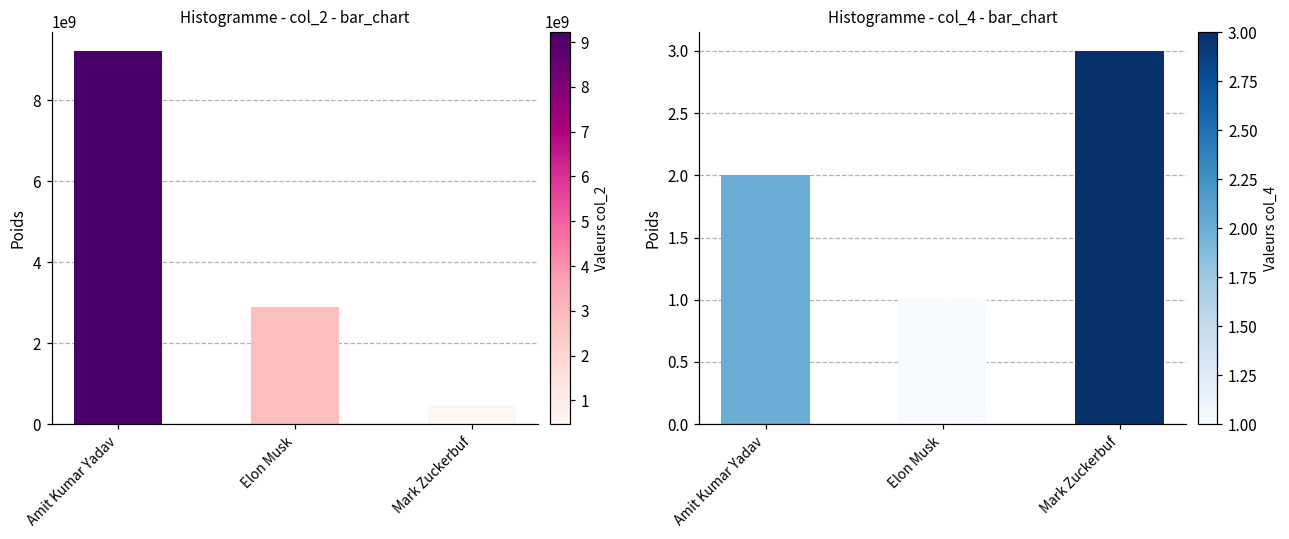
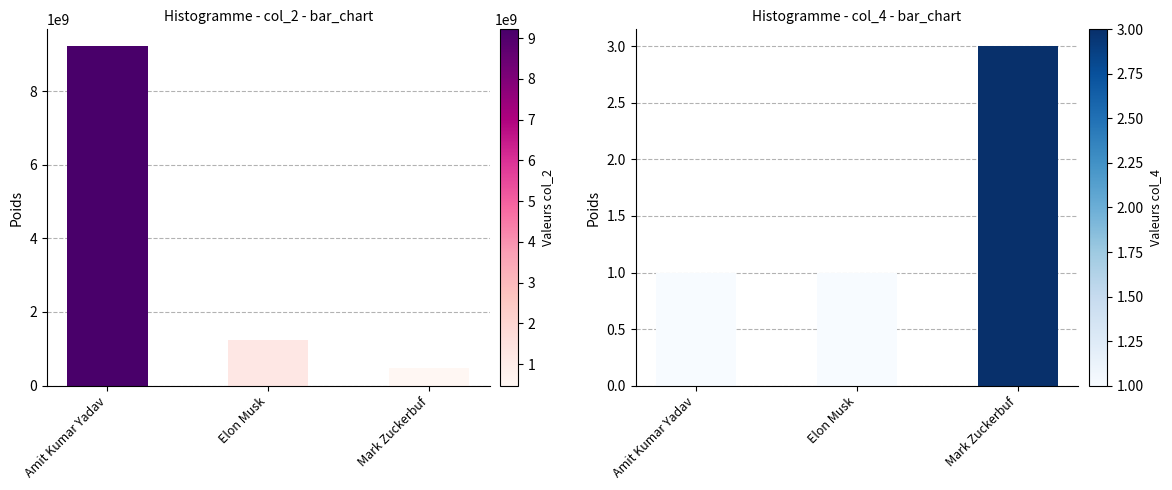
Histogramme - col_2 - bar_chart, Elon Musk: 2900000000 -> 1200000000
Histogramme - col_4 - bar_chart, Amit Kumar Yadav: 2 -> 1
